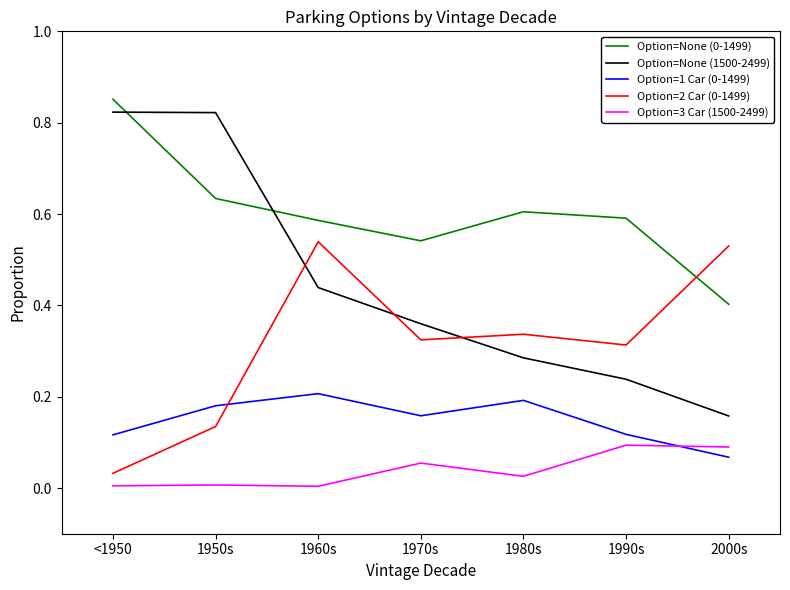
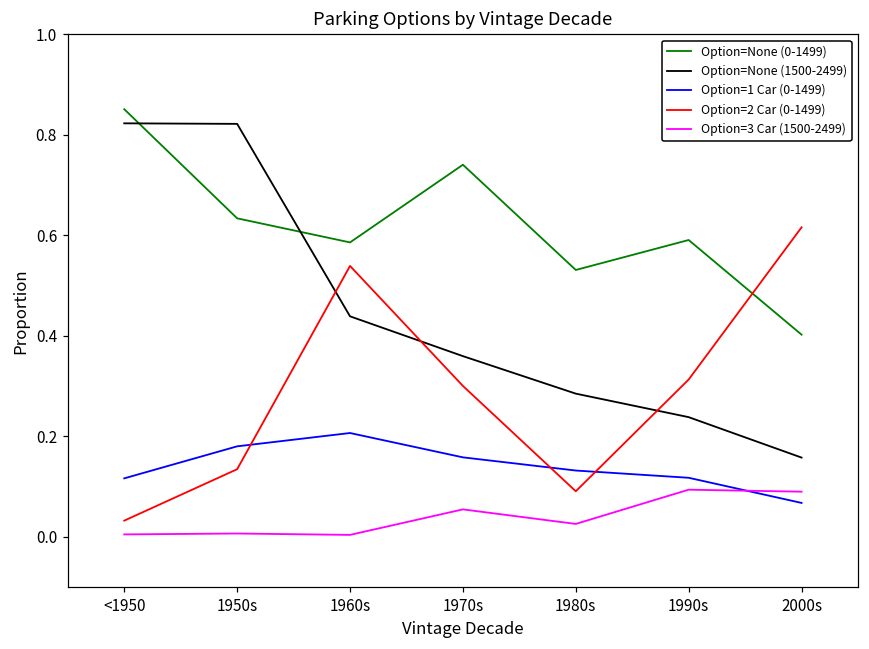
Option=None (0-1499), 1970s: 0.54 -> 0.74
Option=2 Car (0-1499), 1970s: 0.32 -> 0.30
Option=None (0-1499), 1980s: 0.60 -> 0.53
Option=1 Car (0-1499), 1980s: 0.19 -> 0.13
Option=2 Car (0-1499), 1980s: 0.34 -> 0.09
Option=2 Car (0-1499), 2000s: 0.53 -> 0.62
